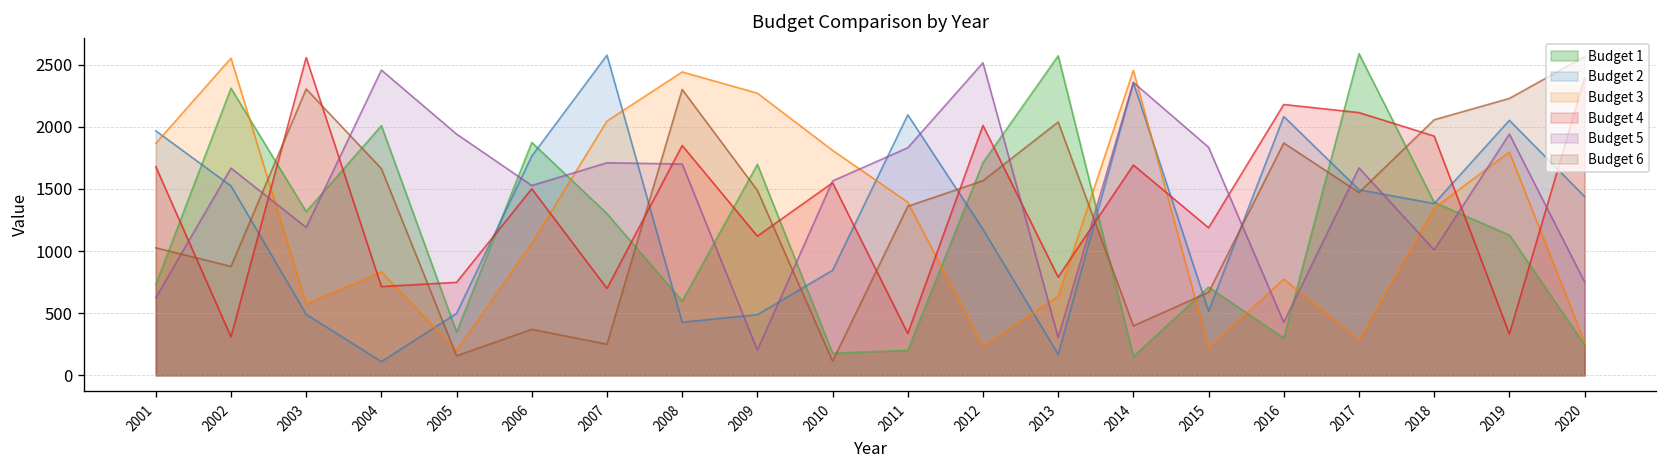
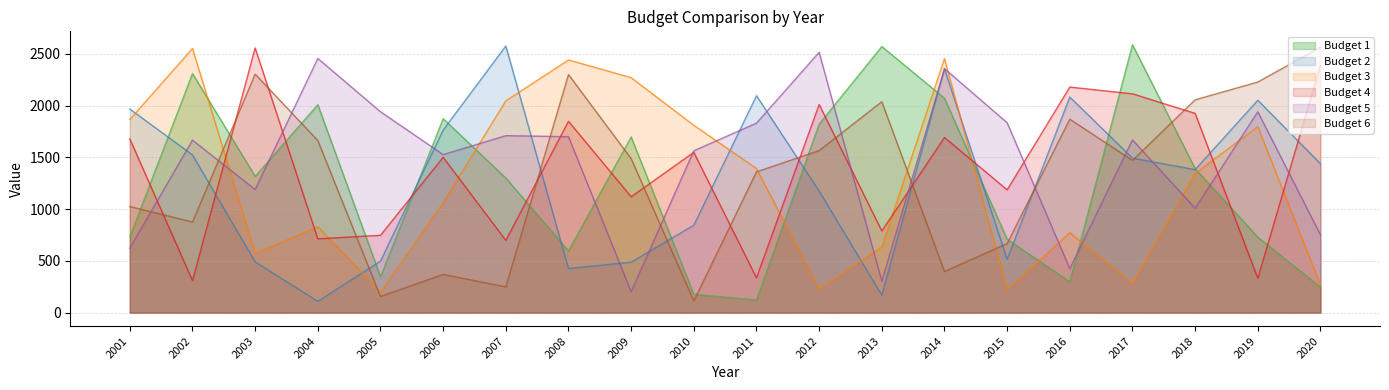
Budget 1, 2011: 200 -> 120
Budget 1, 2012: 1710 -> 1820
Budget 1, 2014: 150 -> 2070
Budget 1, 2019: 1130 -> 730
